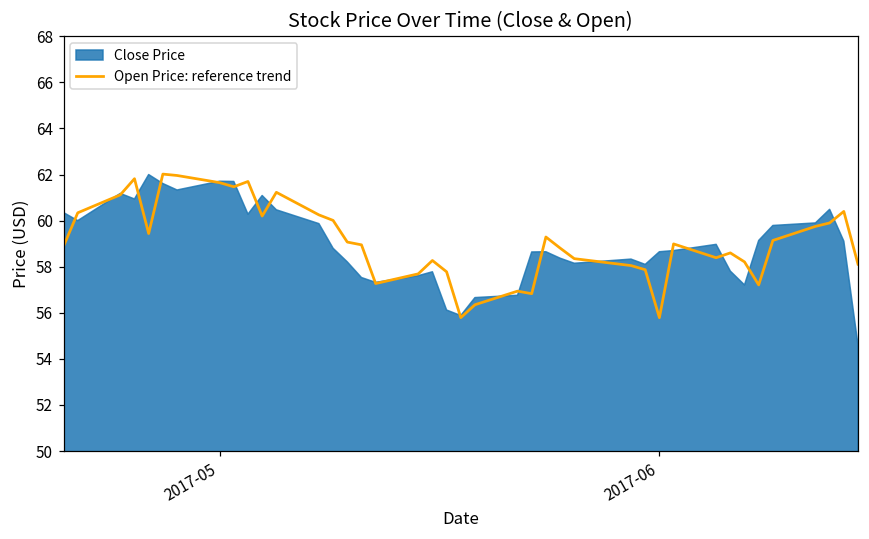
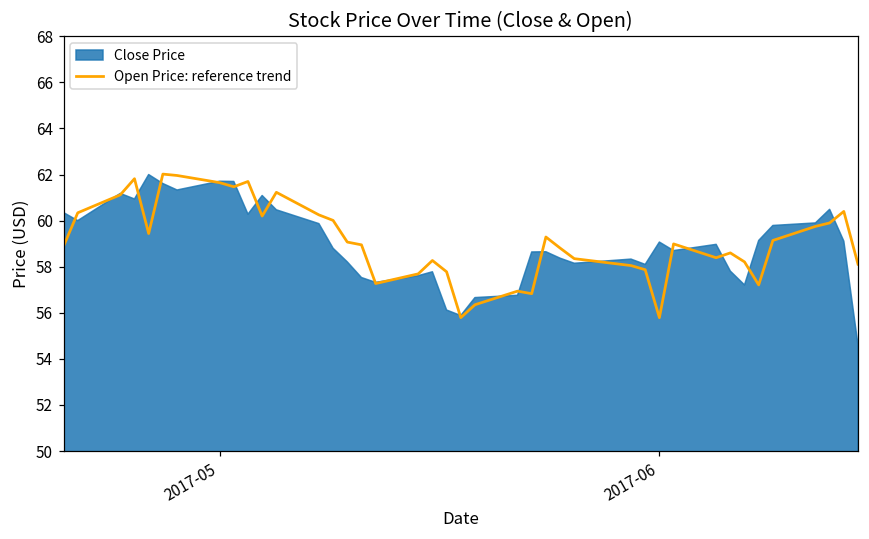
Close Price, 2017-06: 58.7 -> 59.1
